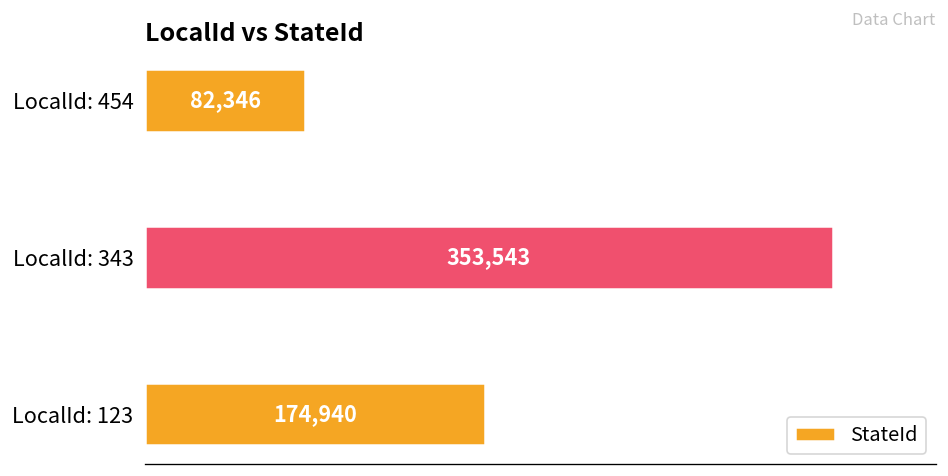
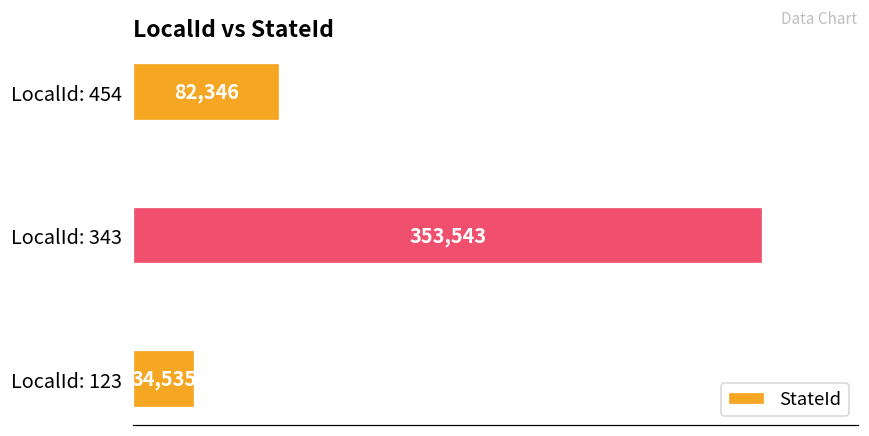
LocalId: 123: 174,940 -> 34,535
